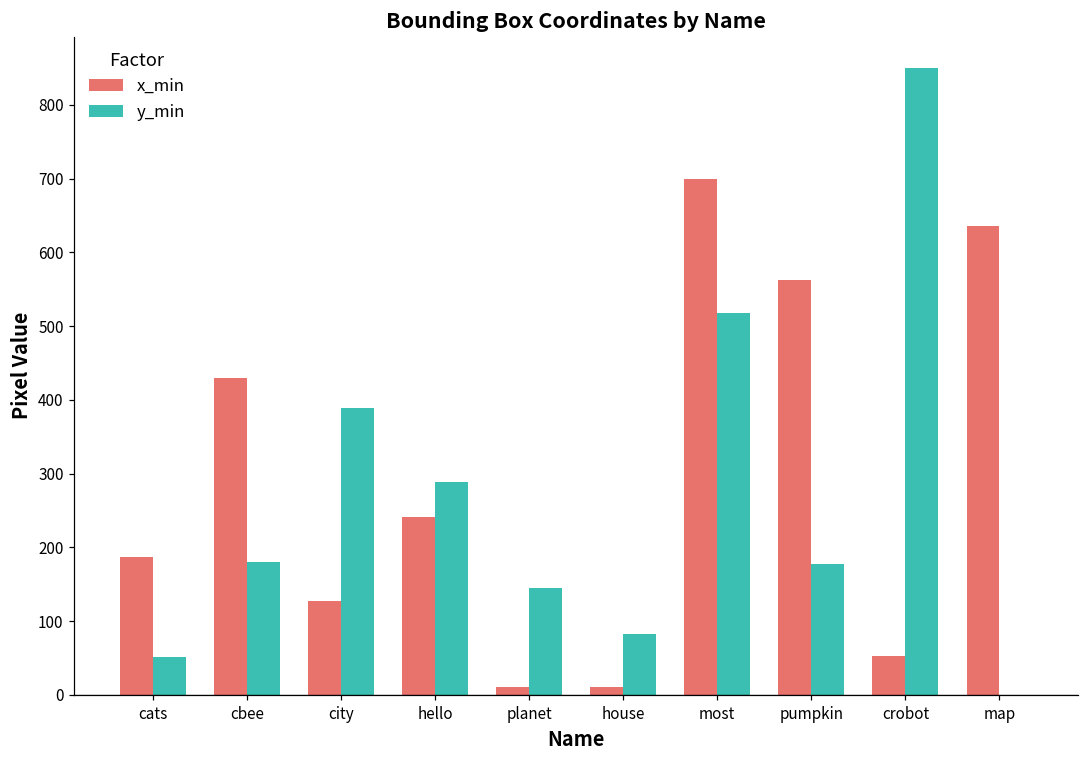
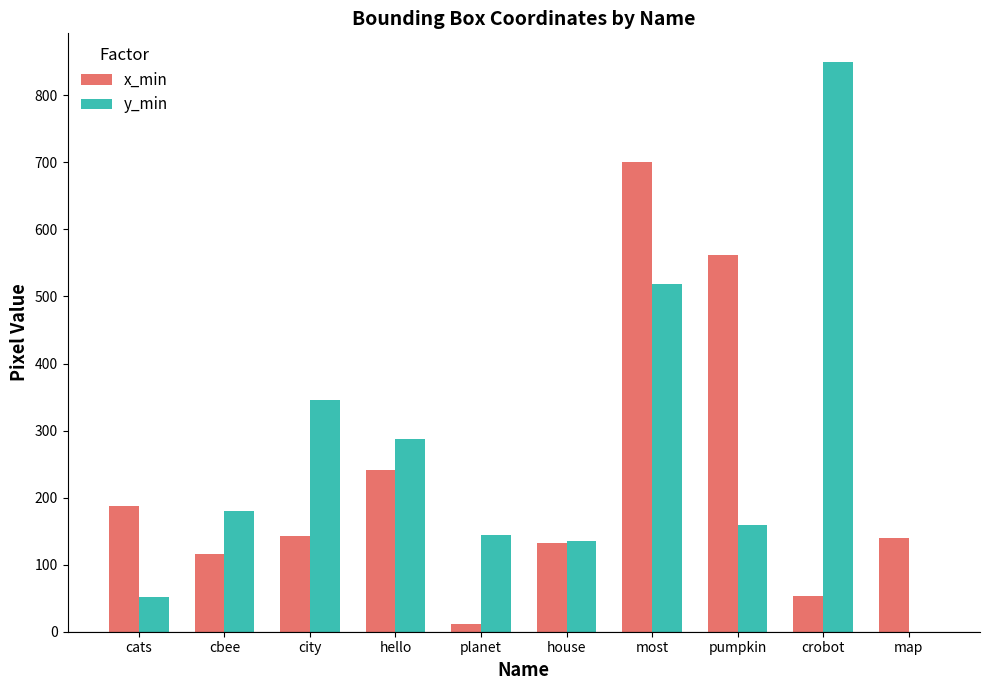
x_min, cbee: 430 -> 120
x_min, city: 130 -> 140
y_min, city: 390 -> 350
x_min, house: 10 -> 130
y_min, house: 80 -> 140
y_min, pumpkin: 180 -> 160
x_min, map: 640 -> 140
